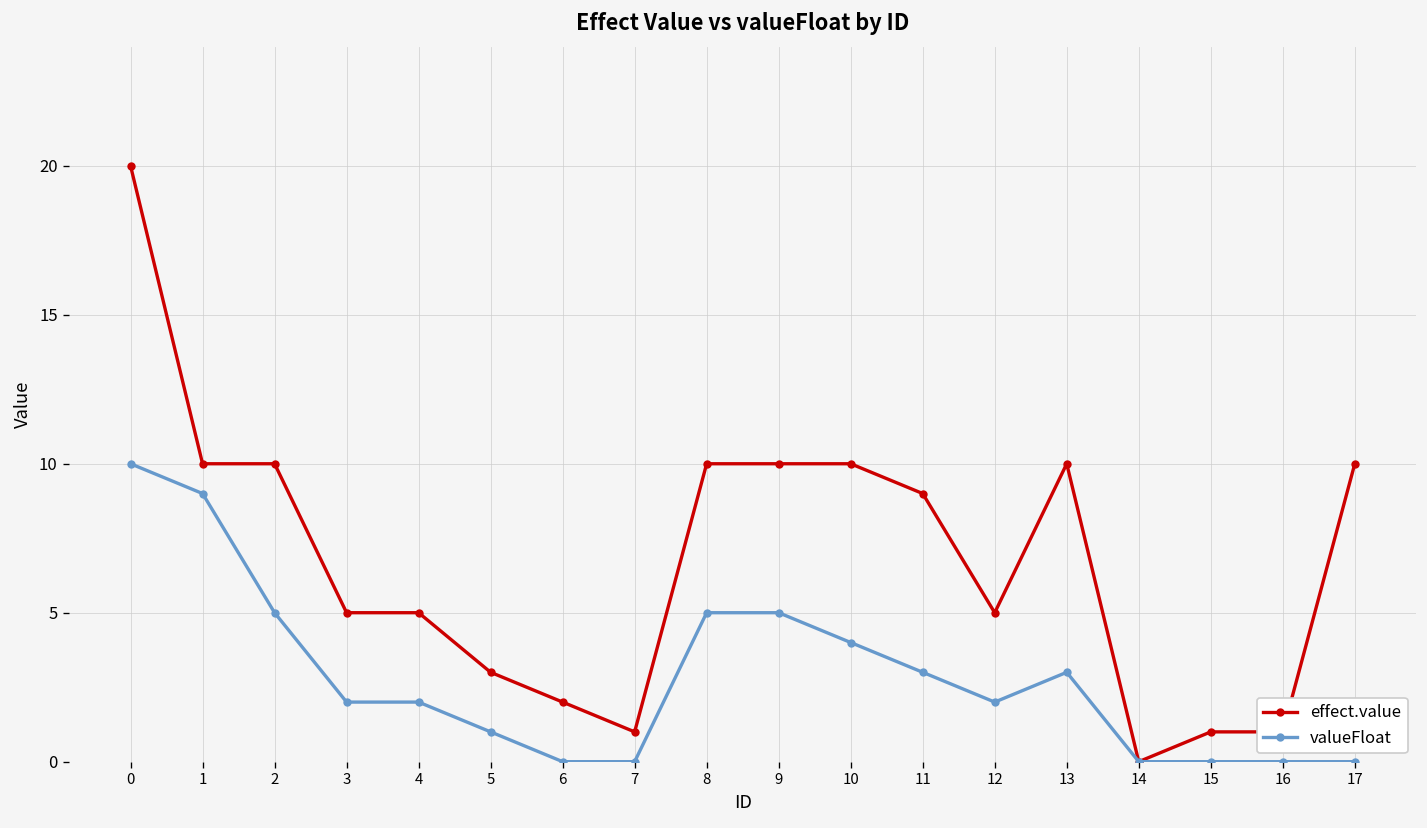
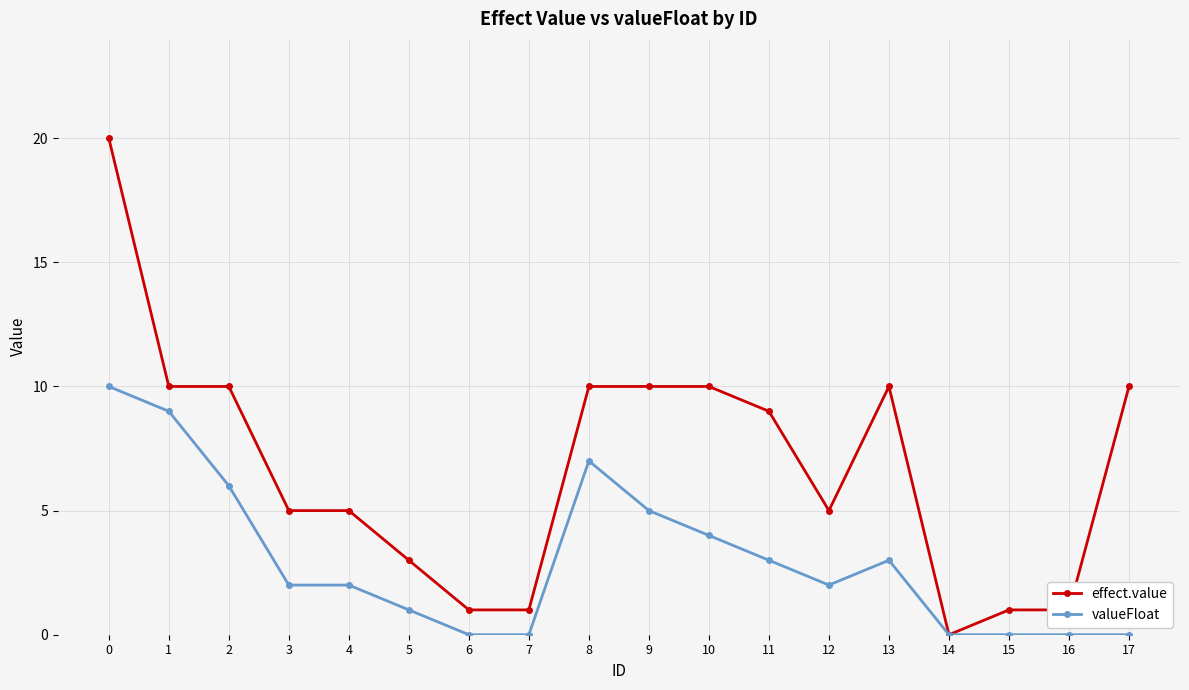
valueFloat, 2: 5 -> 6
effect.value, 6: 2 -> 1
valueFloat, 8: 5 -> 7
